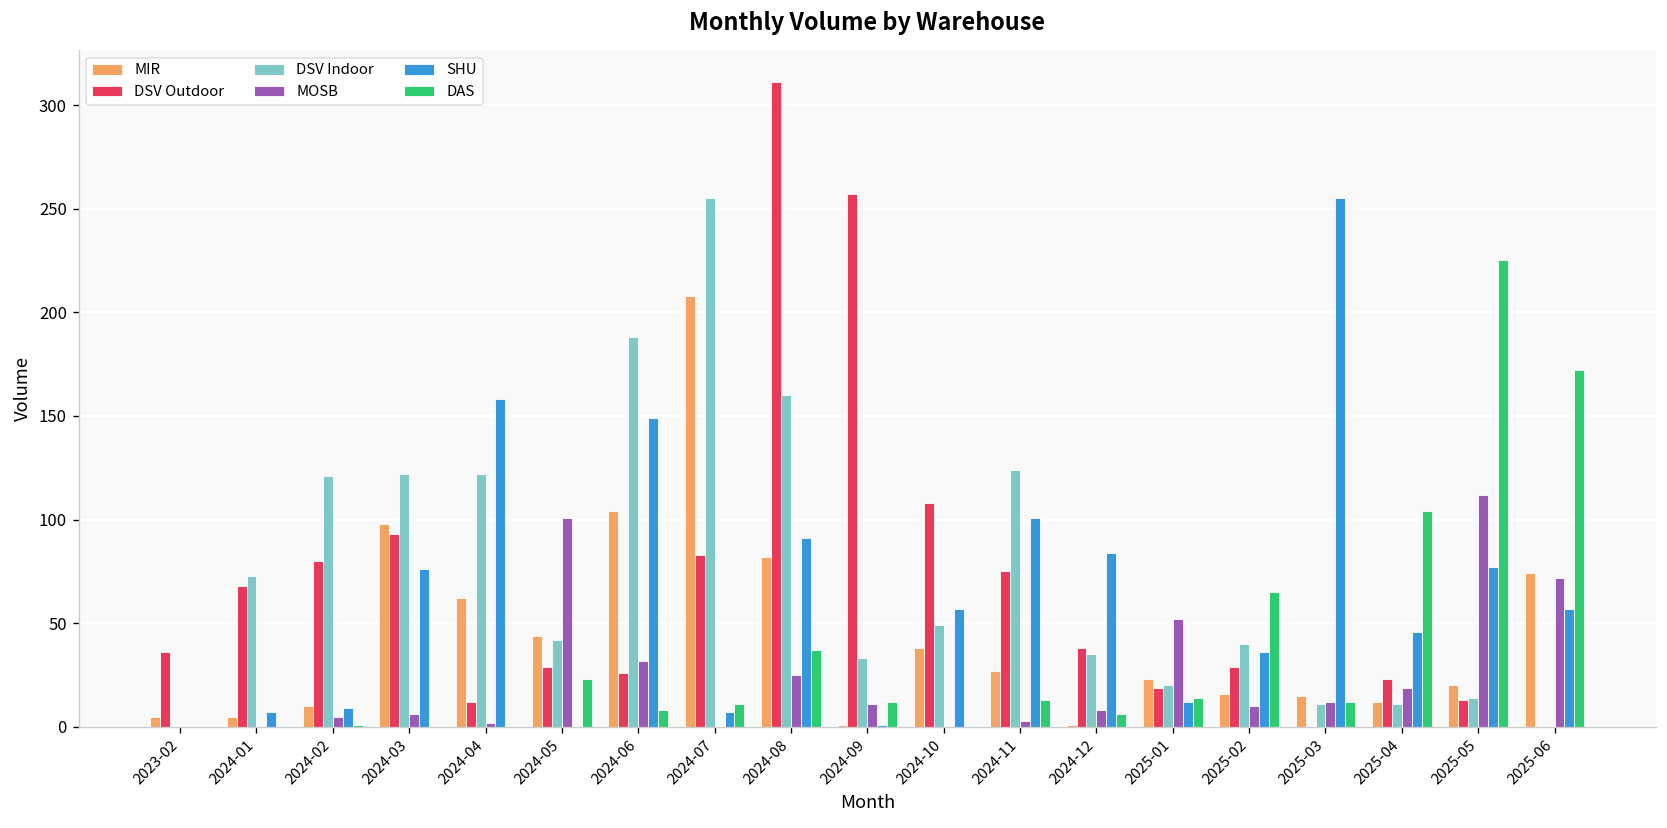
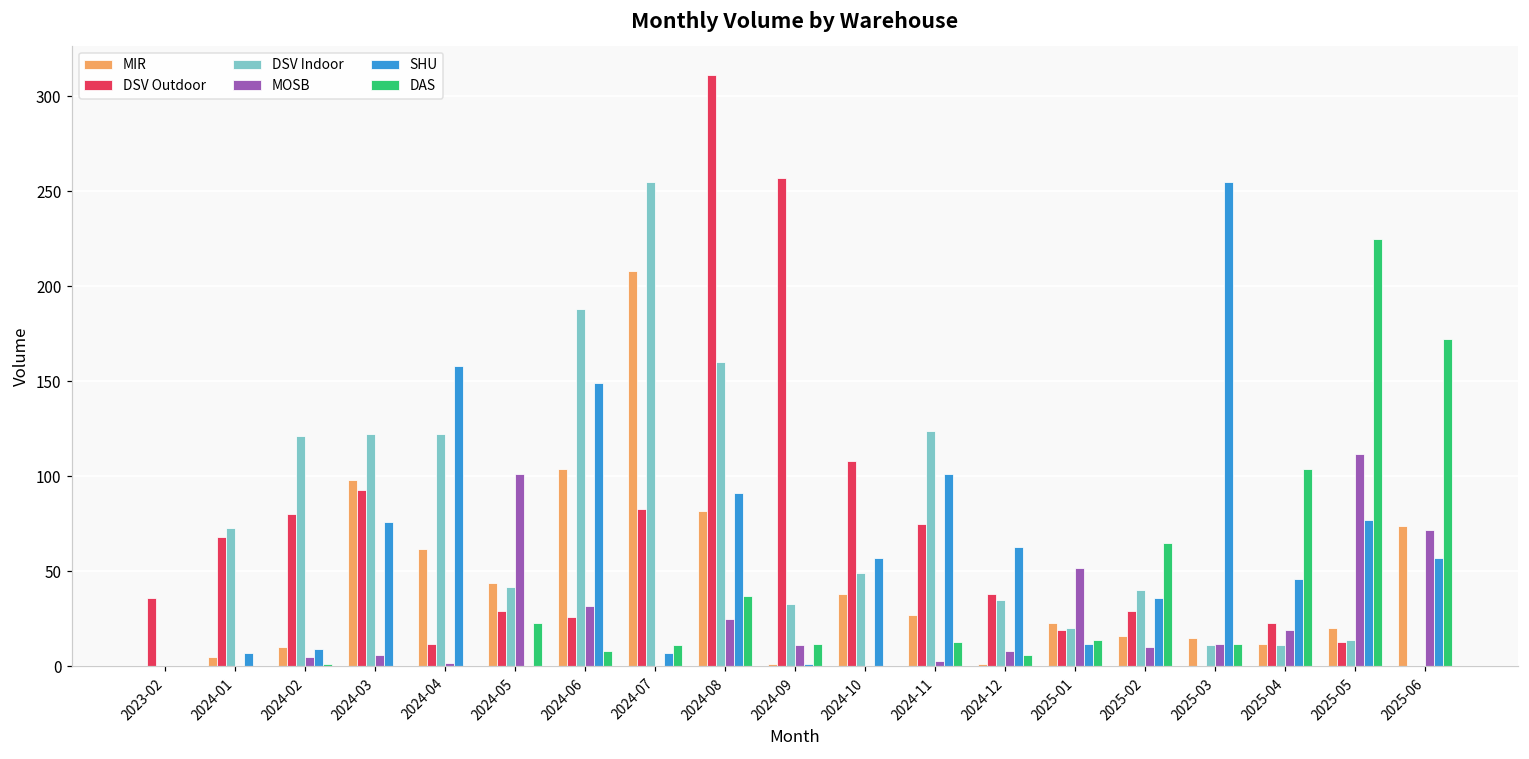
MIR, 2023-02: 5 -> 0
SHU, 2024-12: 84 -> 63
